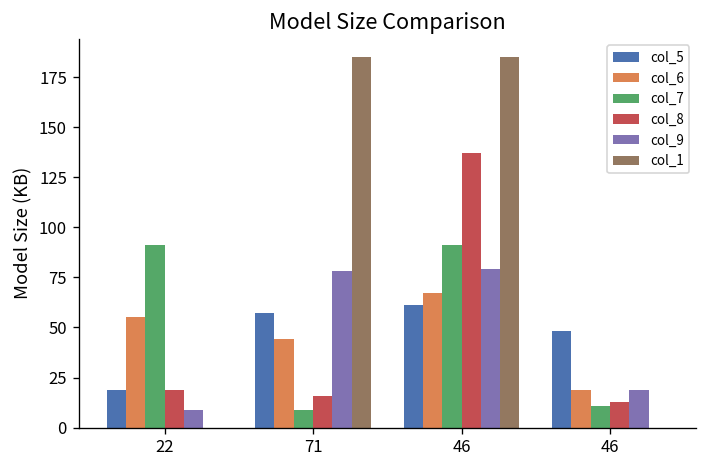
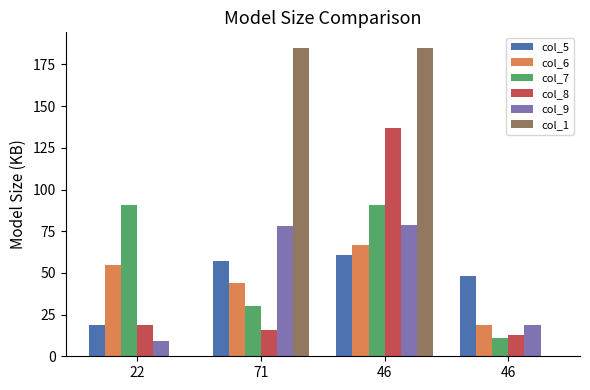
col_7, 71: 9 -> 30
